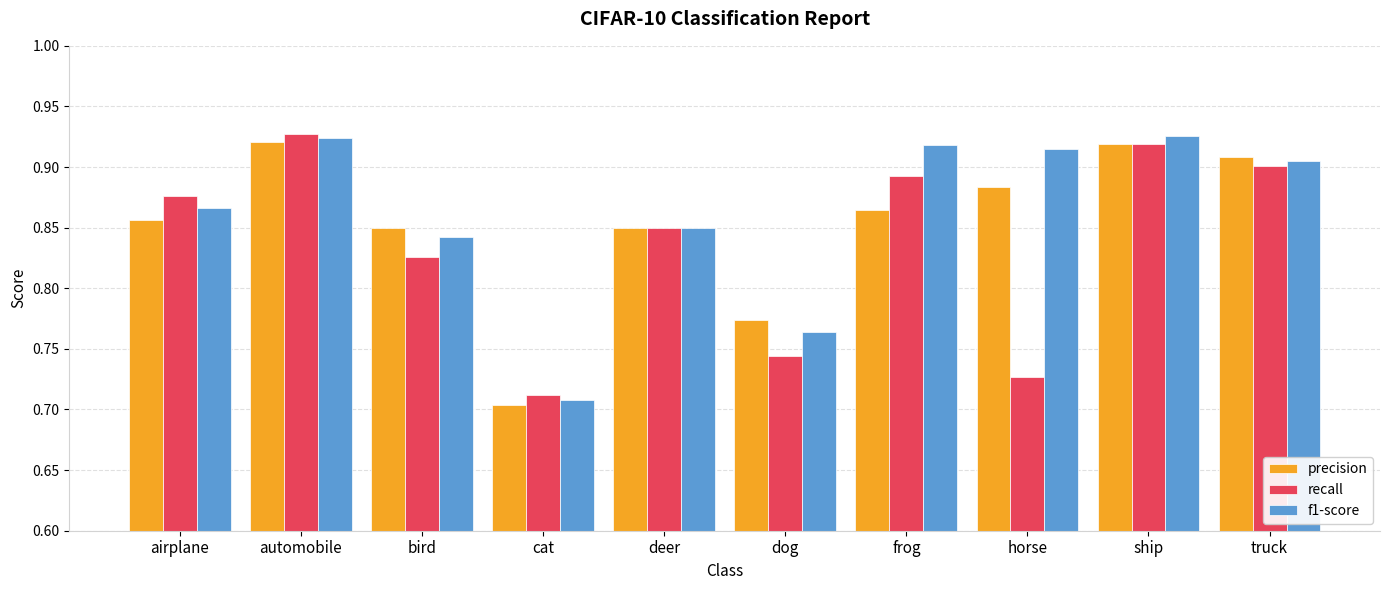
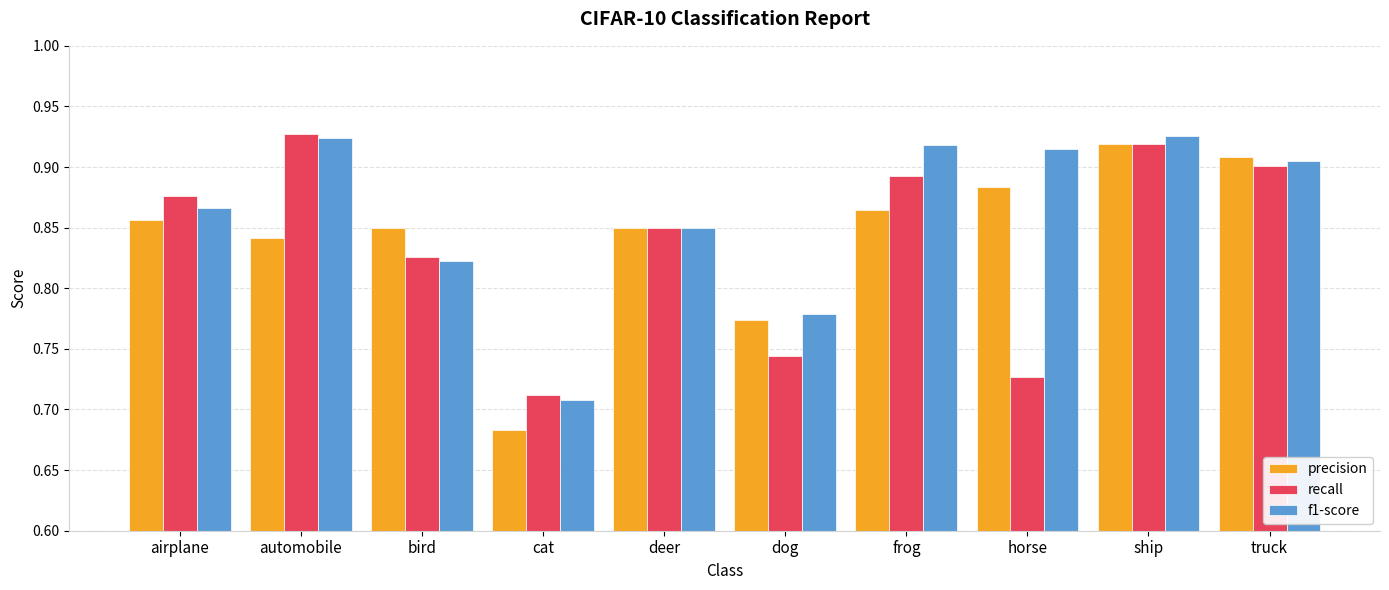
precision, automobile: 0.921 -> 0.841
f1-score, bird: 0.842 -> 0.823
precision, cat: 0.704 -> 0.683
f1-score, dog: 0.764 -> 0.779
